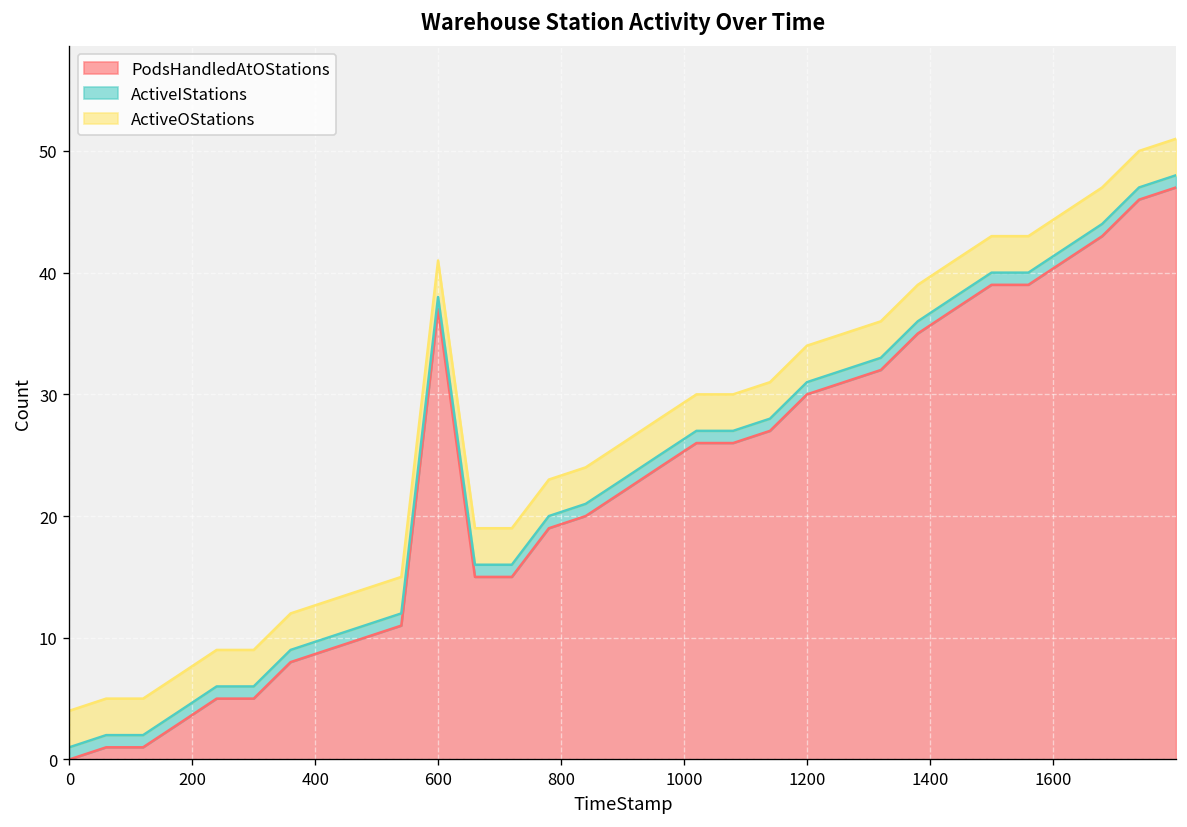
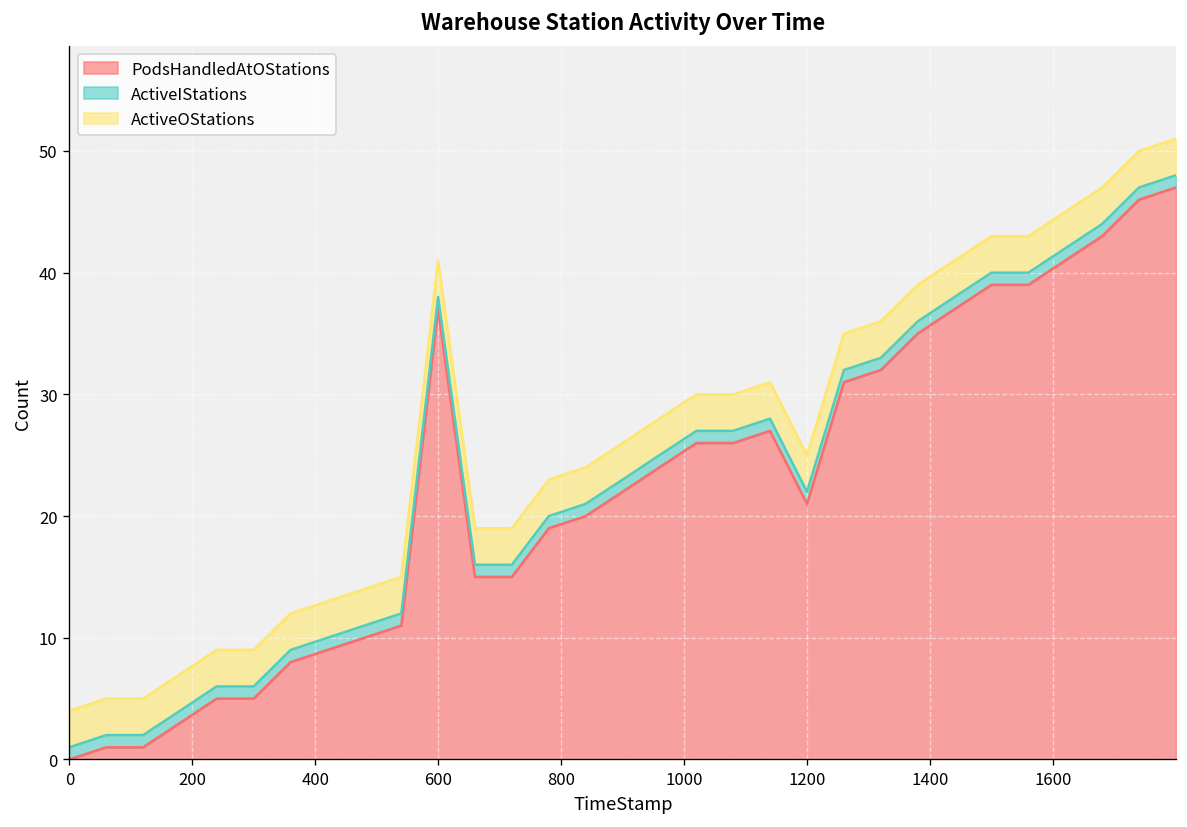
PodsHandledAtOStations, 1200: 30 -> 21
